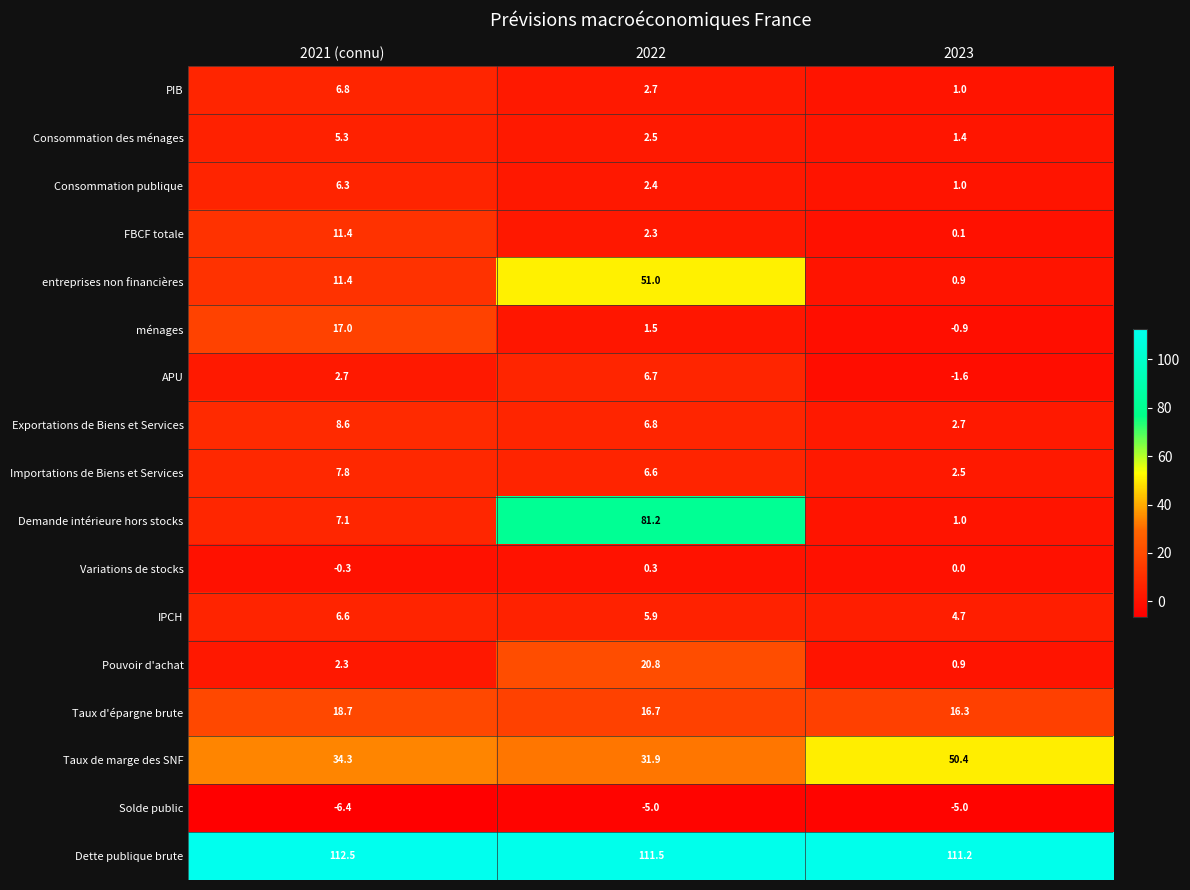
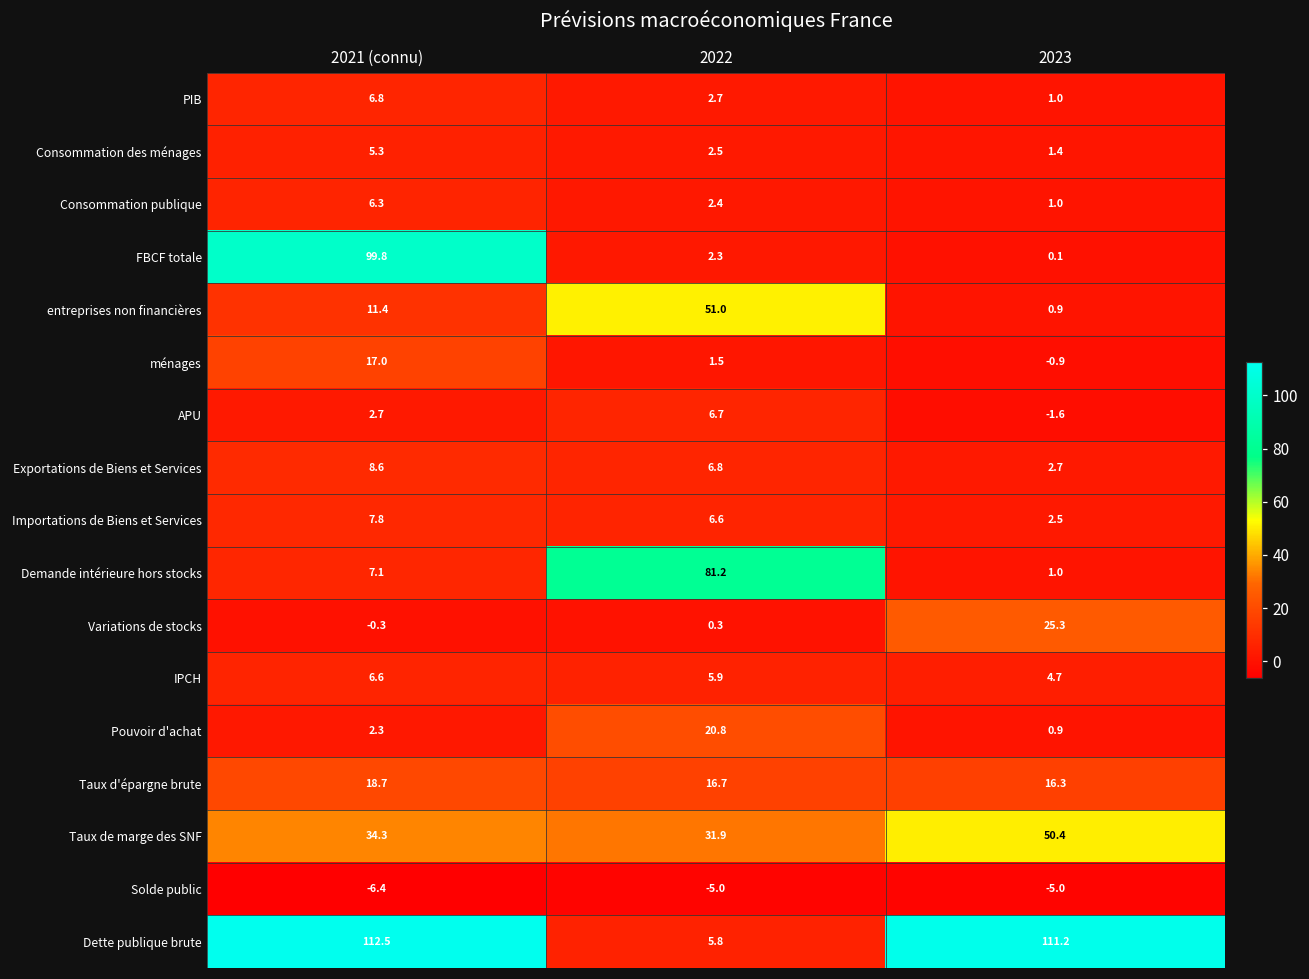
FBCF totale, 2021 (connu): 11.4 -> 99.8
Variations de stocks, 2023: 0.0 -> 25.3
Dette publique brute, 2022: 111.5 -> 5.8
